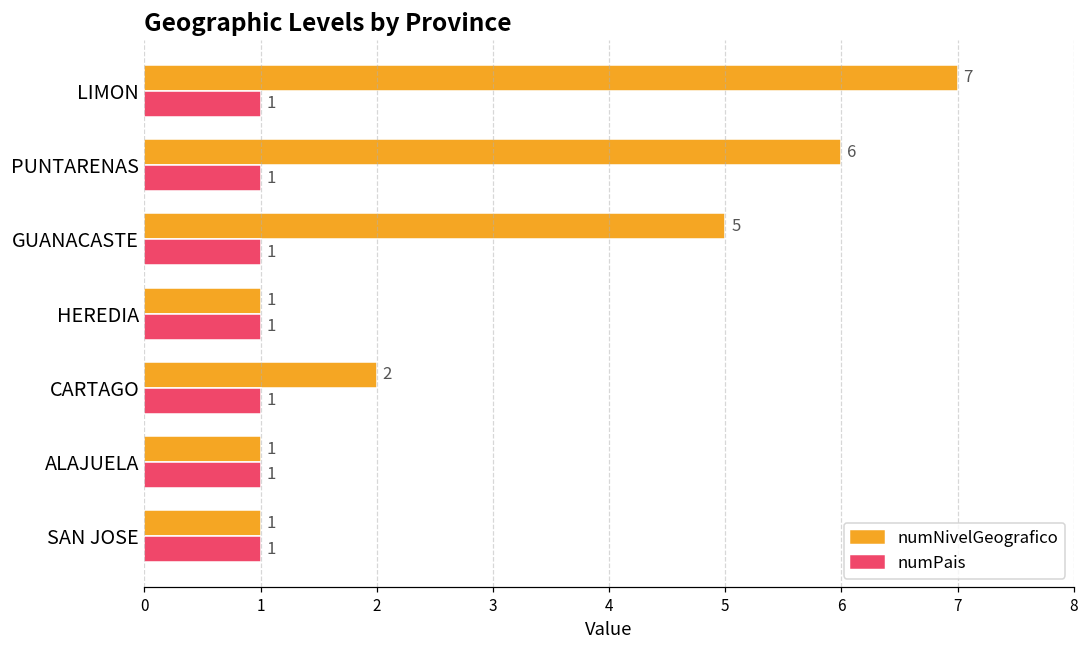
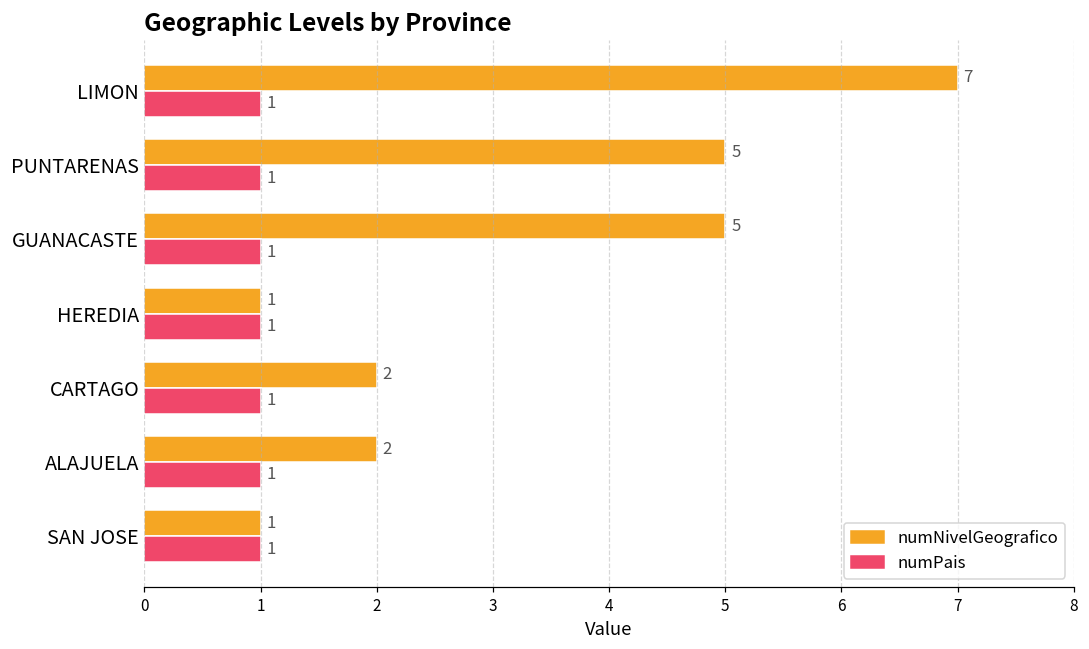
numNivelGeografico, PUNTARENAS: 6 -> 5
numNivelGeografico, ALAJUELA: 1 -> 2
